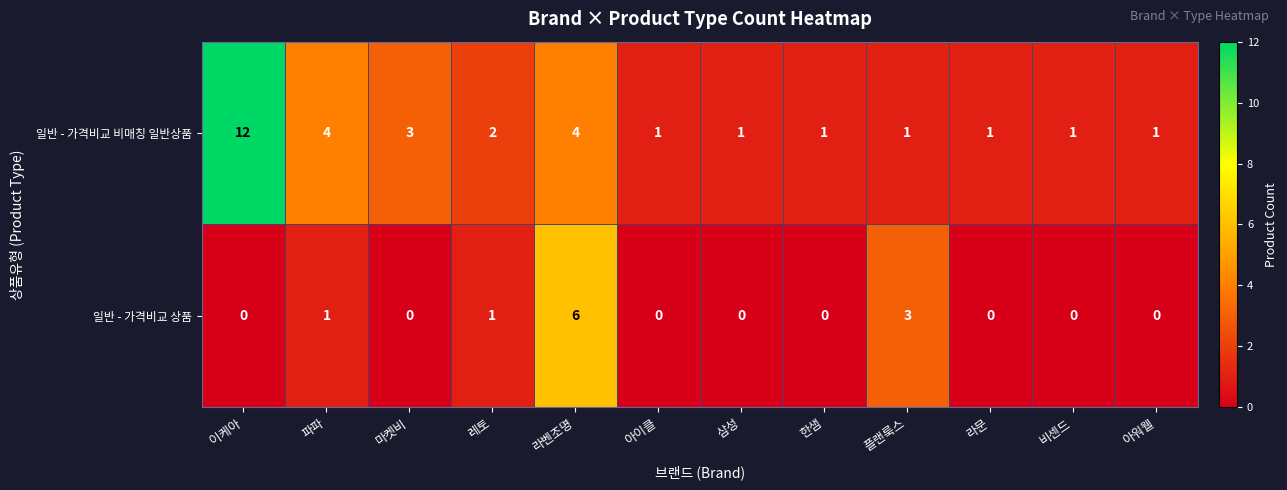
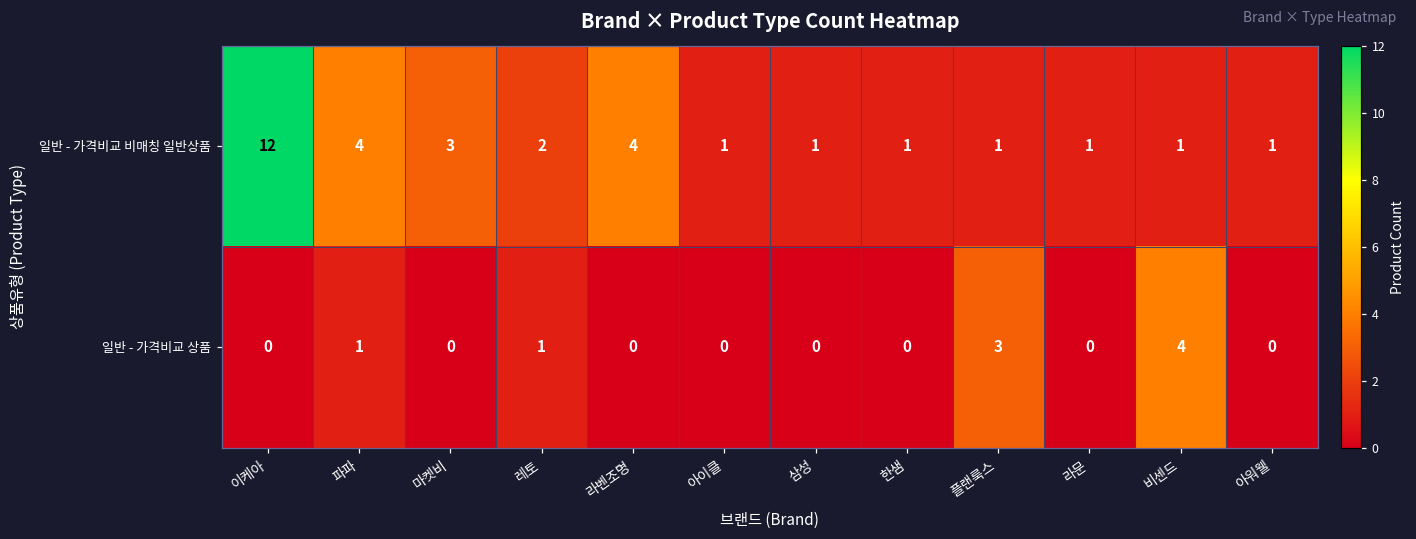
일반 - 가격비교 상품, 라벤조명: 6 -> 0
일반 - 가격비교 상품, 비센드: 0 -> 4
